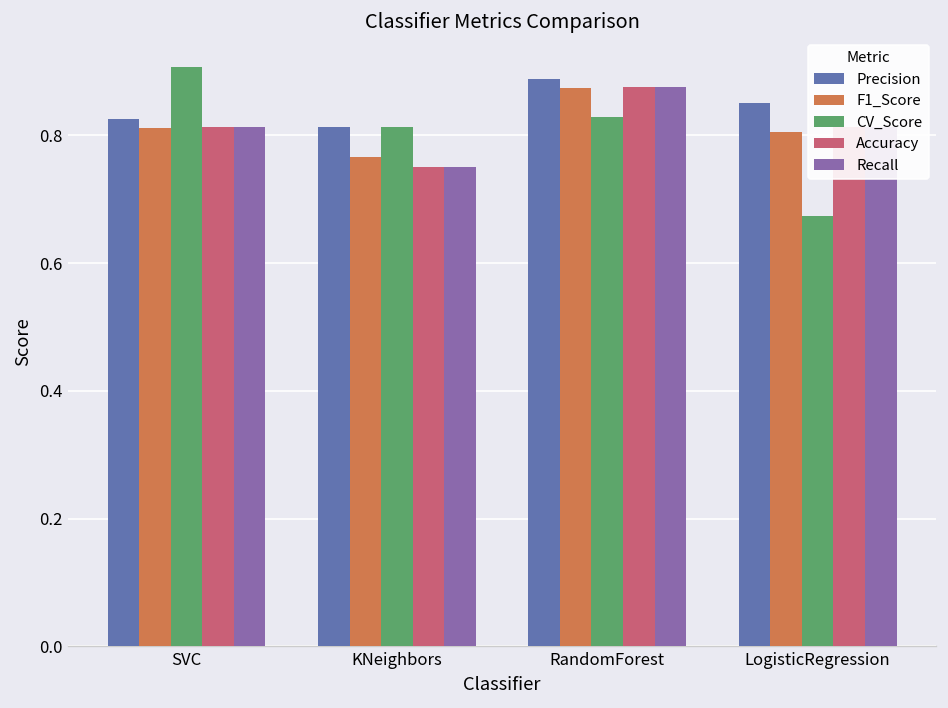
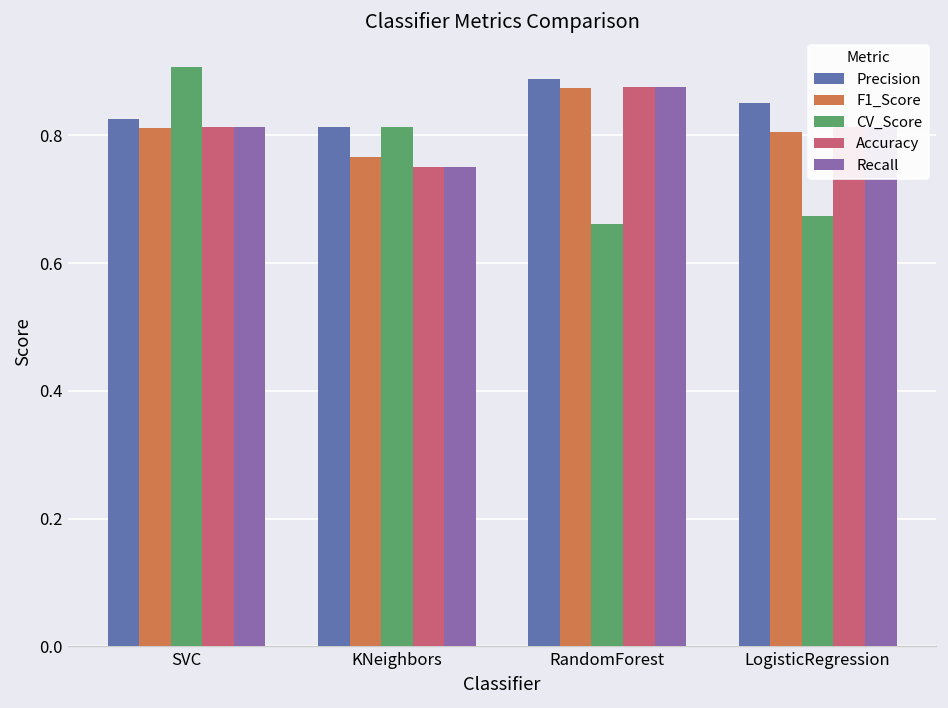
CV_Score, RandomForest: 0.83 -> 0.66
